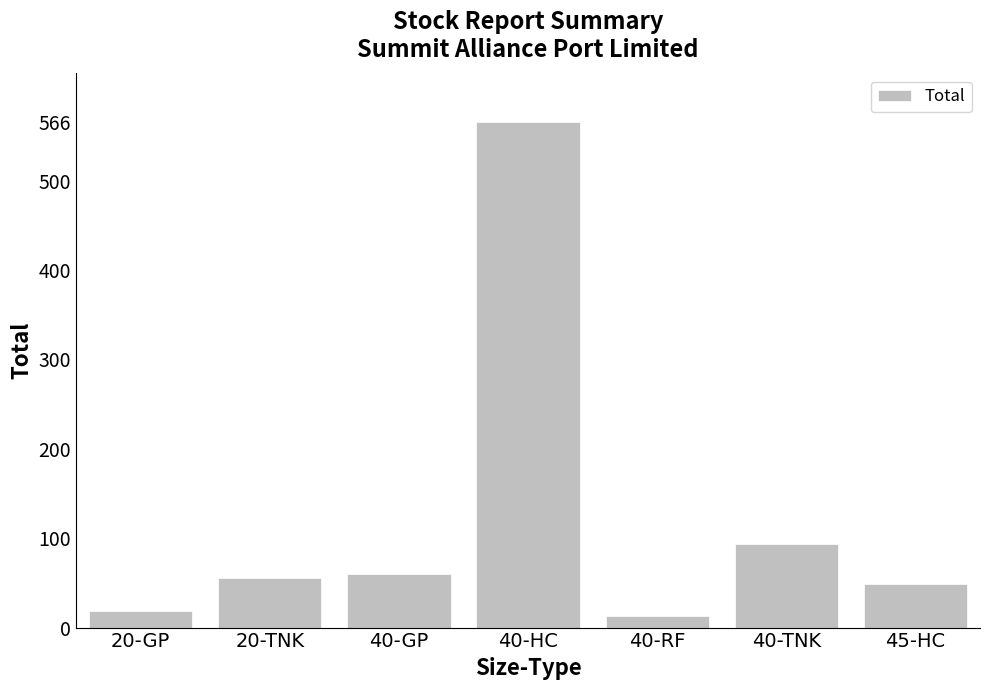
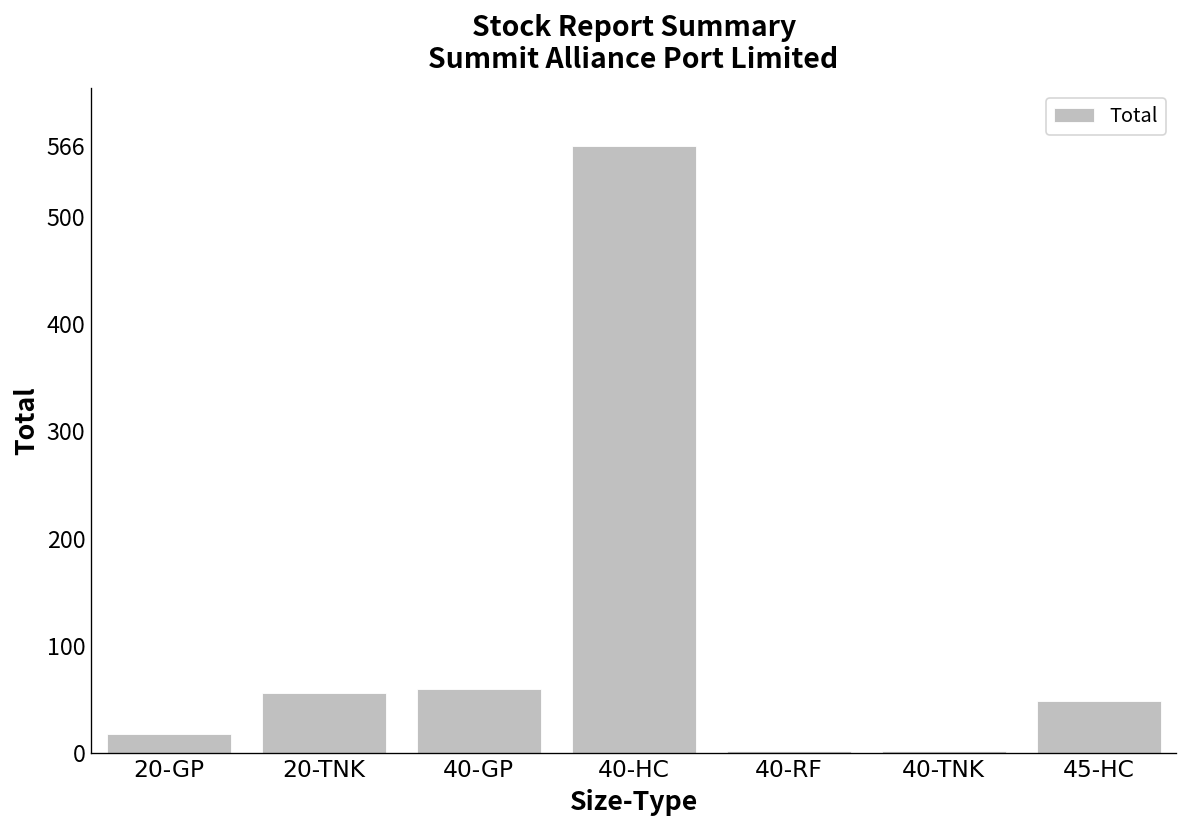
40-RF: 10 -> 0
40-TNK: 90 -> 0
